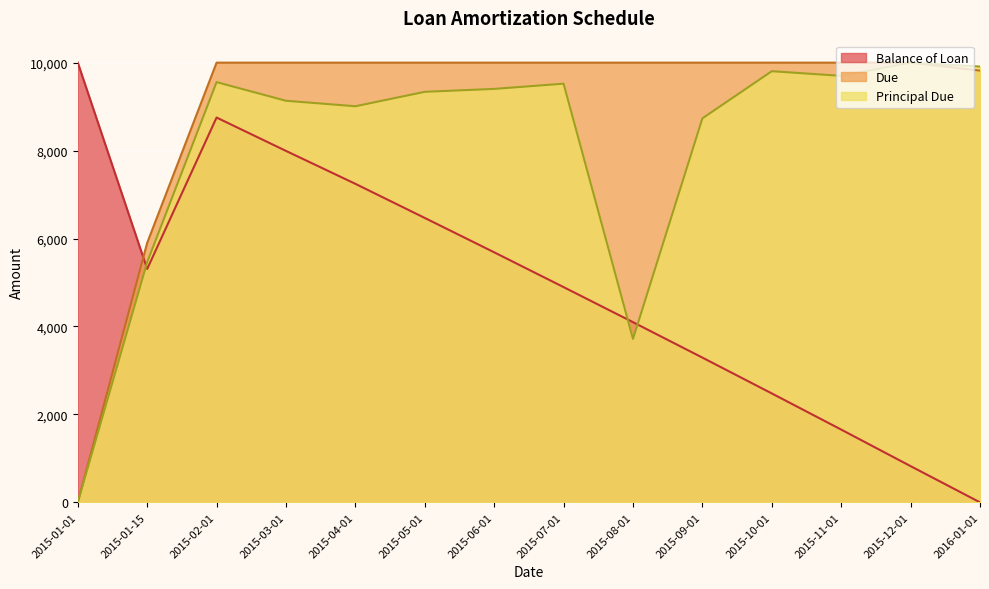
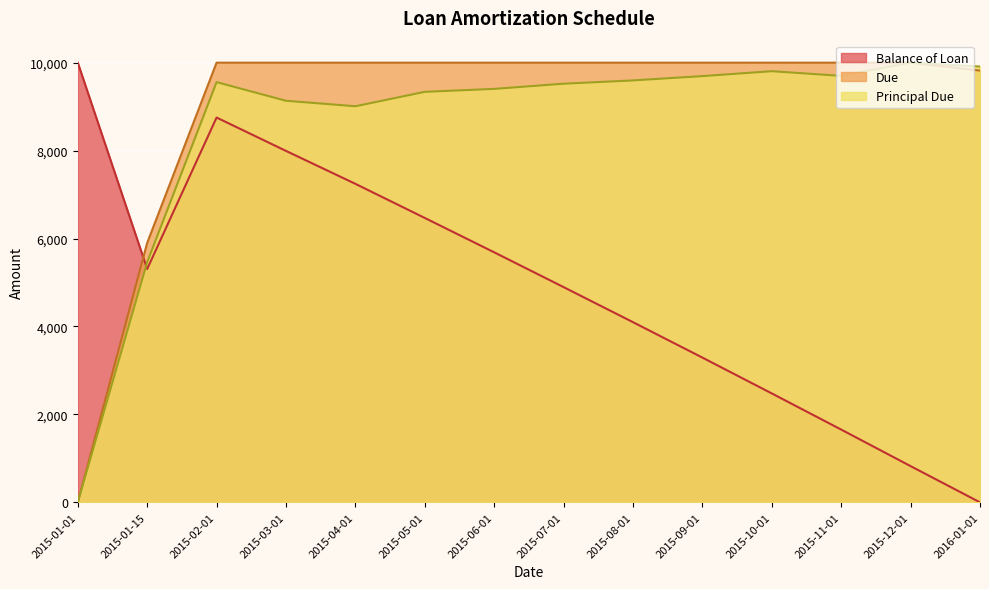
Principal Due, 2015-08-01: 3,700 -> 9,600
Principal Due, 2015-09-01: 8,700 -> 9,700
